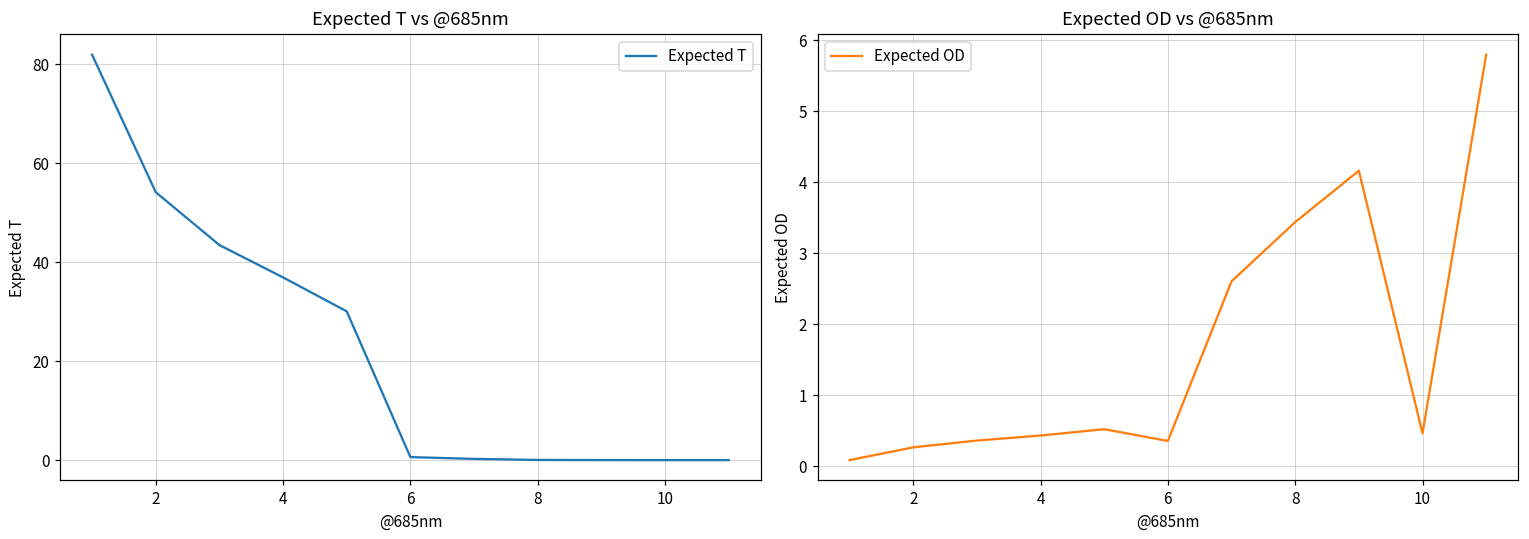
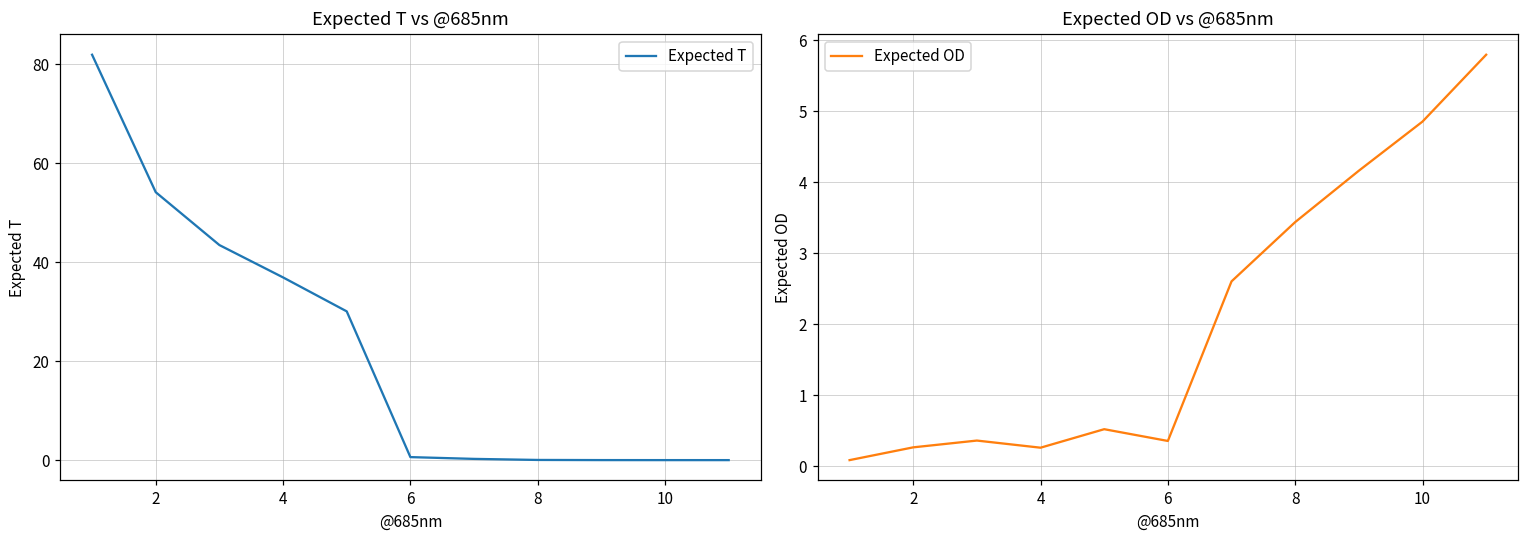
Expected OD vs @685nm, 4: 0.4 -> 0.3
Expected OD vs @685nm, 10: 0.5 -> 4.9
